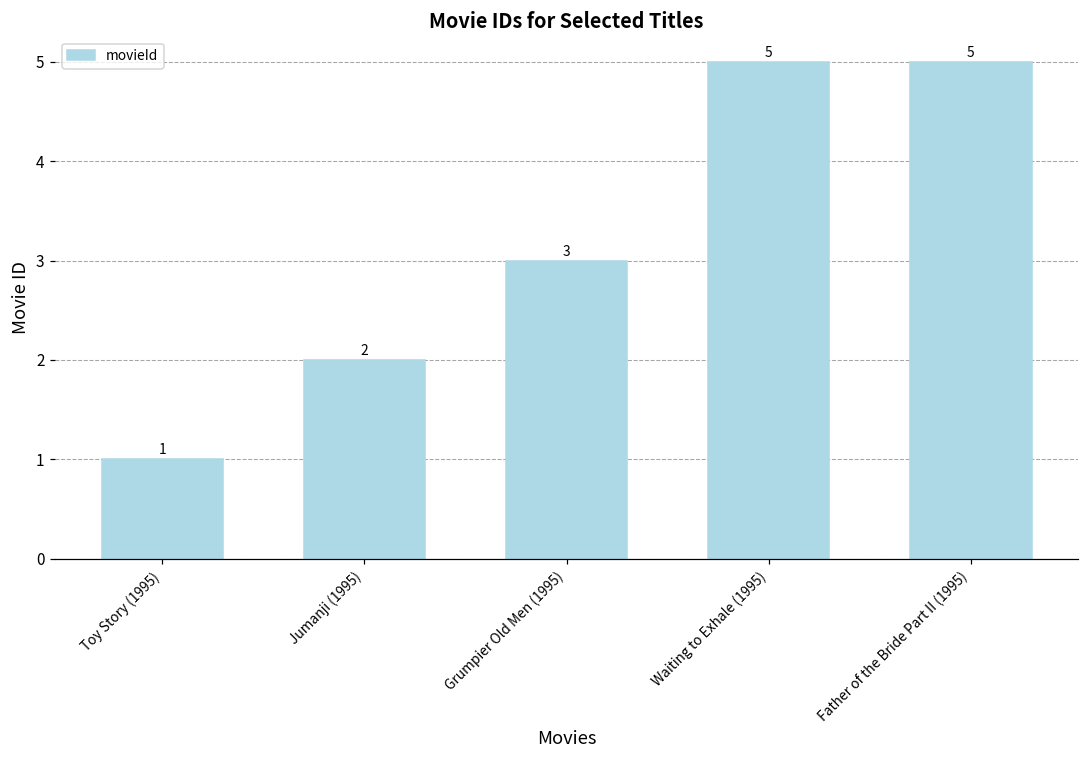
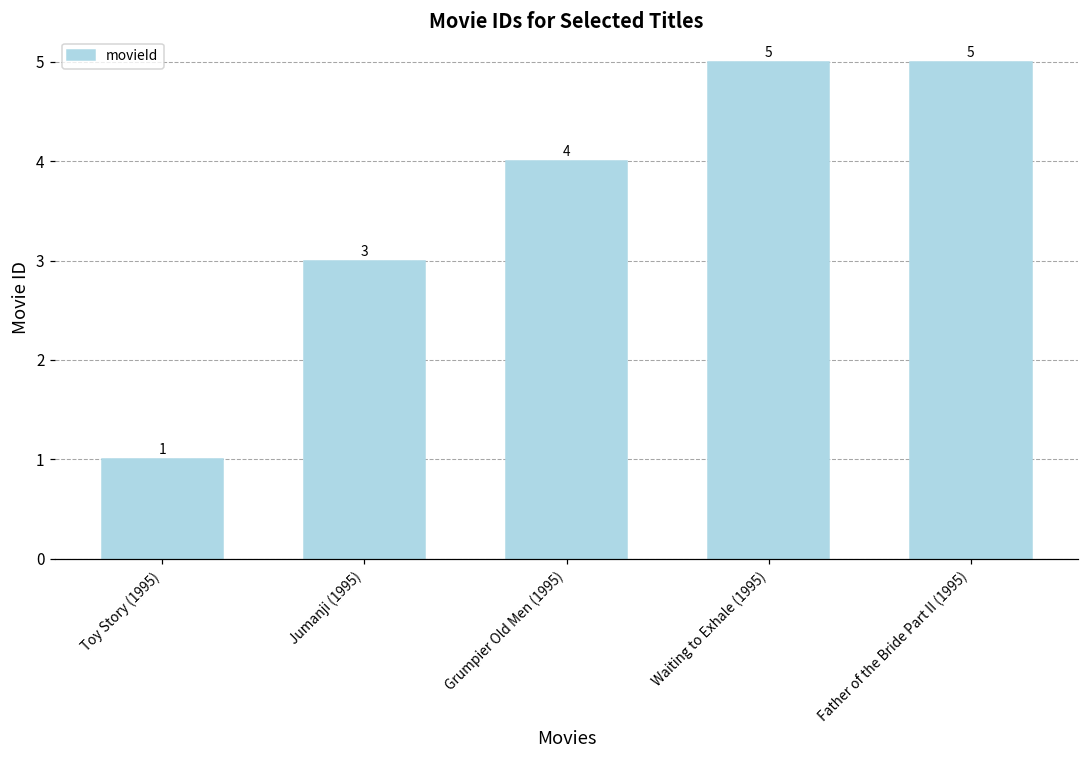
Jumanji (1995): 2 -> 3
Grumpier Old Men (1995): 3 -> 4
